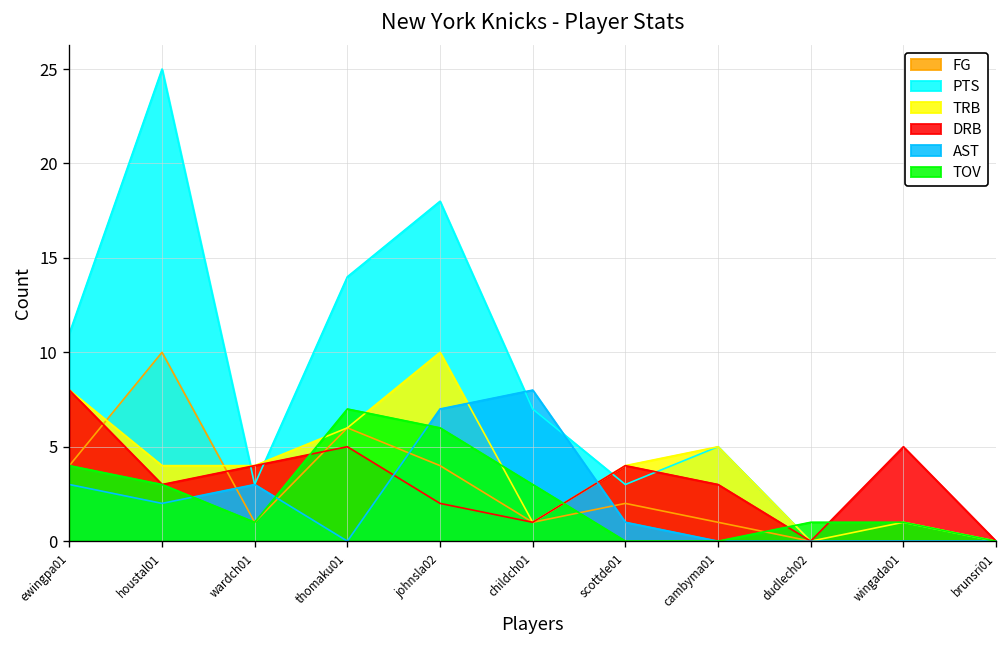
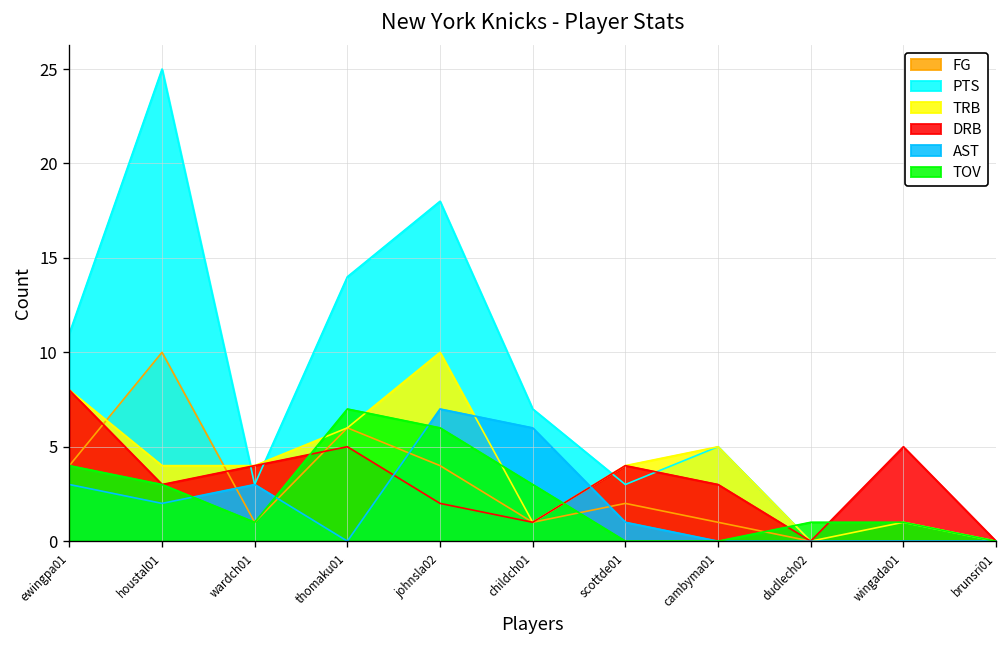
AST, childch01: 8 -> 6
